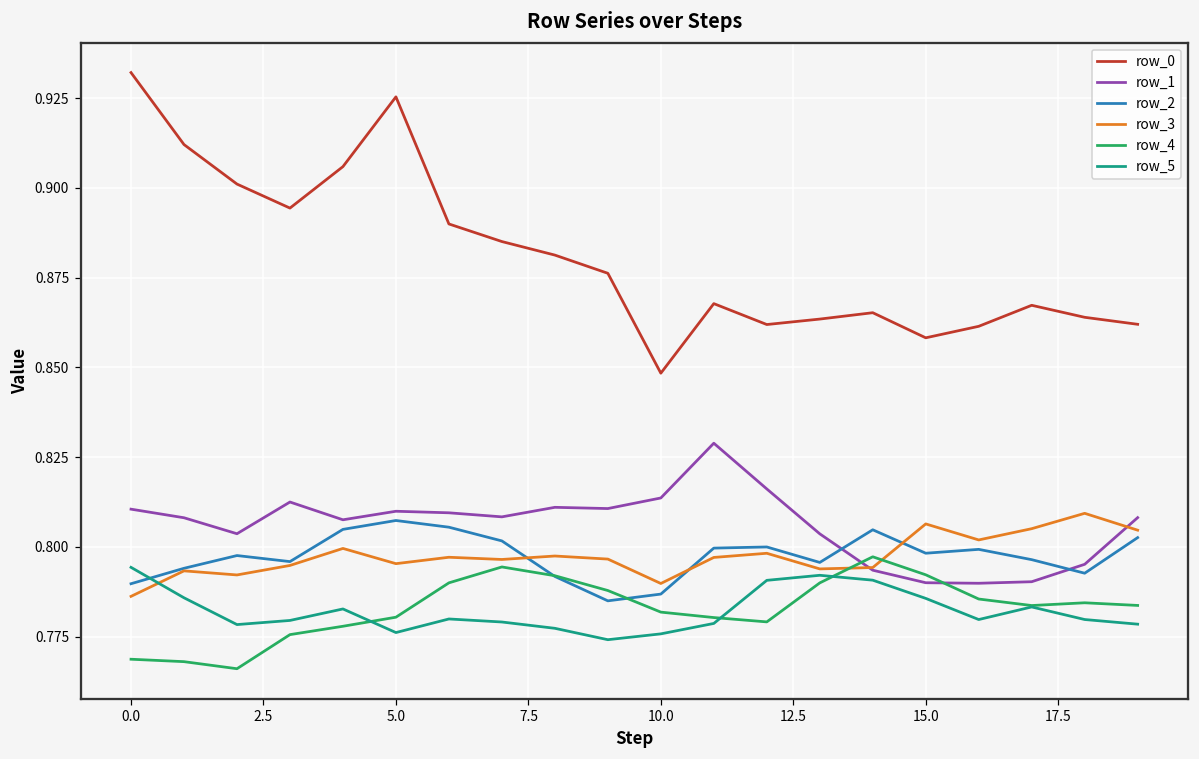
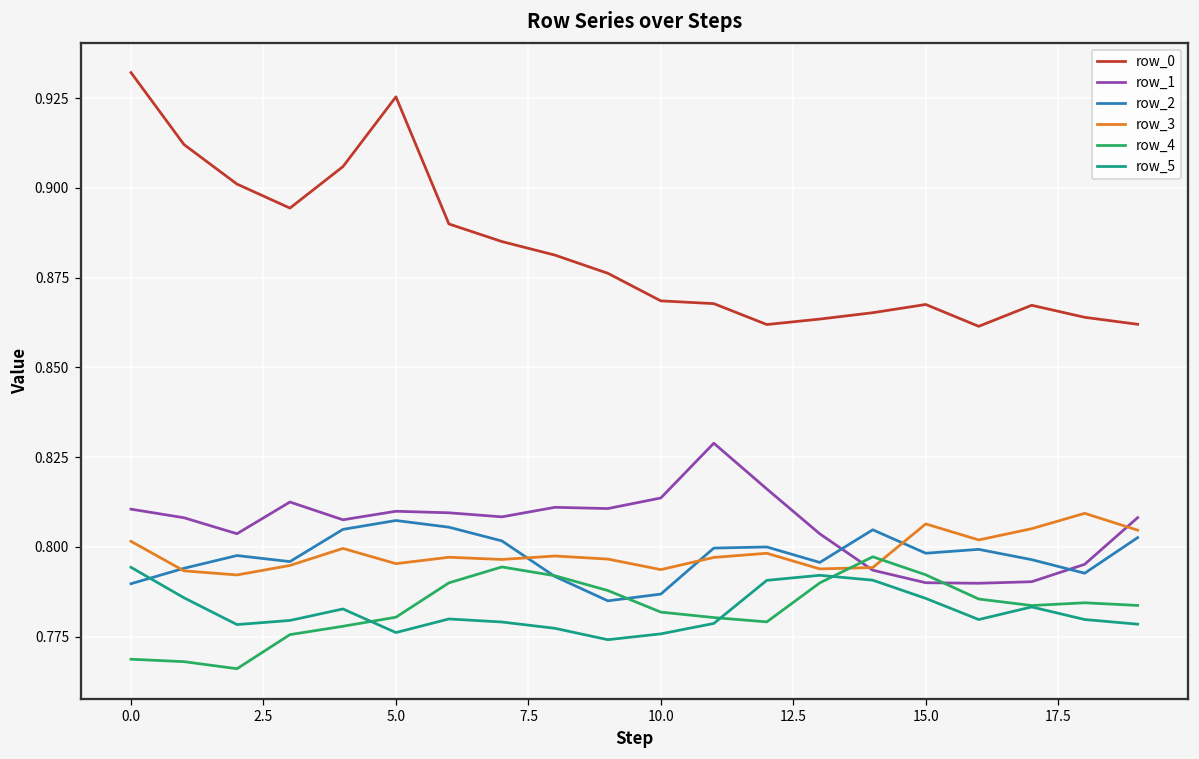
row_3, 0.0: 0.786 -> 0.802
row_0, 10.0: 0.848 -> 0.869
row_3, 10.0: 0.790 -> 0.794
row_0, 15.0: 0.858 -> 0.868
